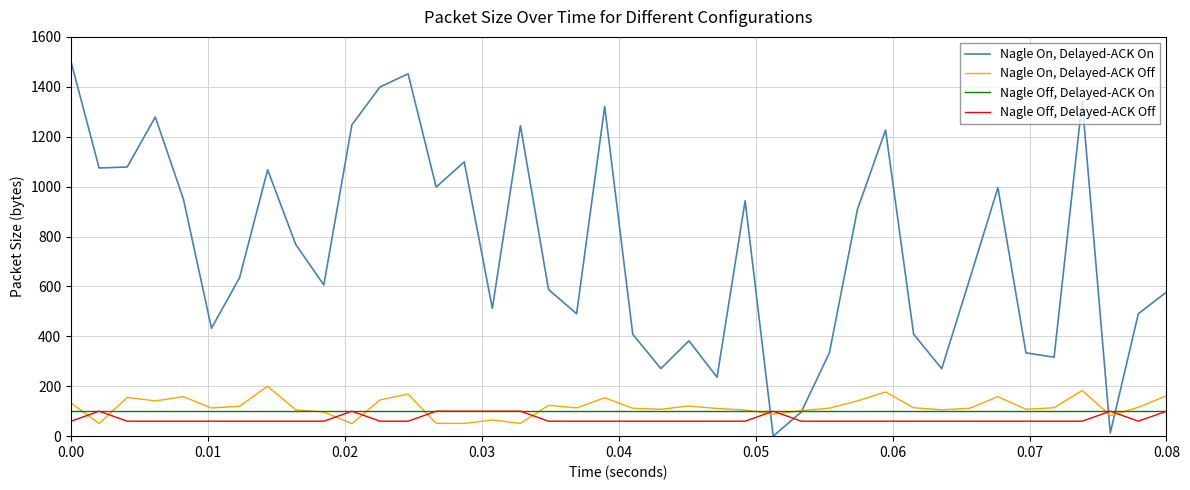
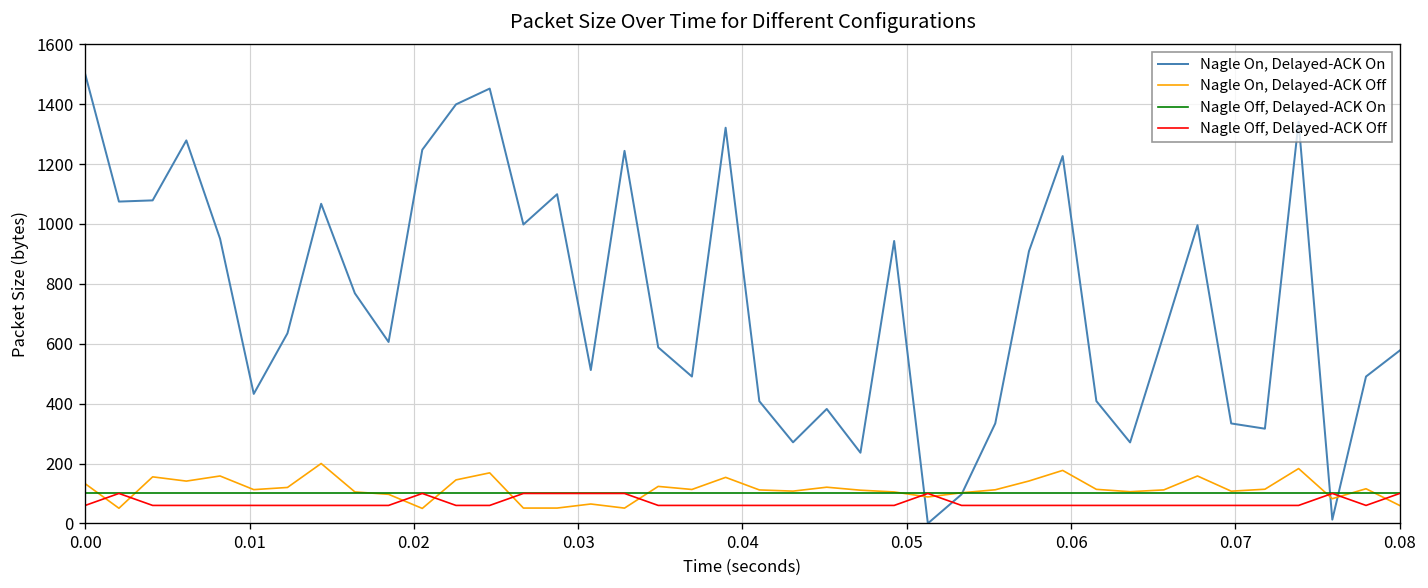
Nagle On, Delayed-ACK Off, 0.08: 160 -> 60
